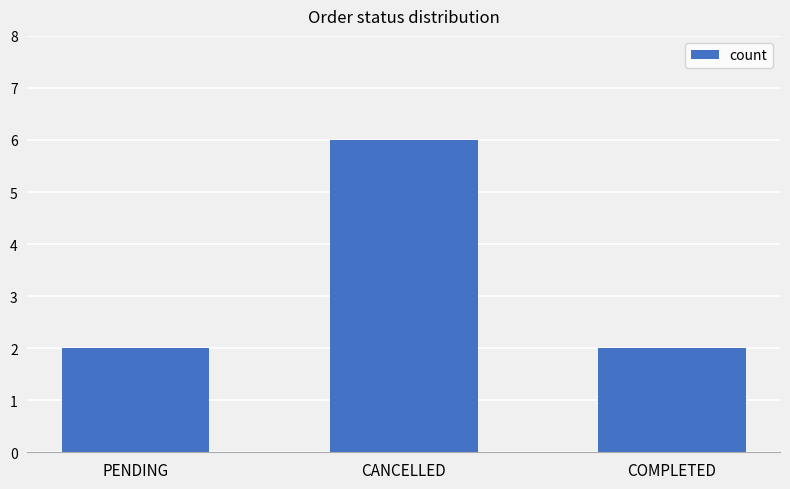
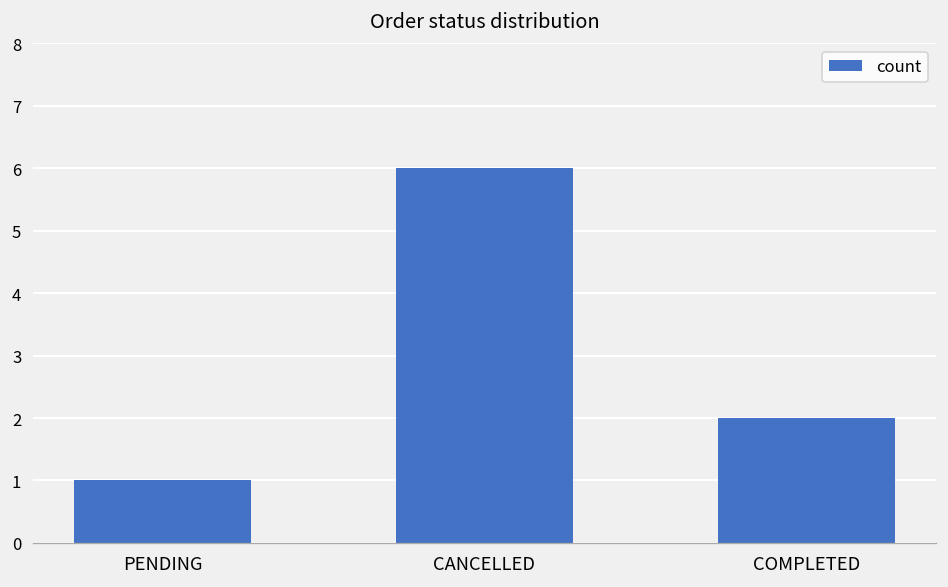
PENDING: 2 -> 1
